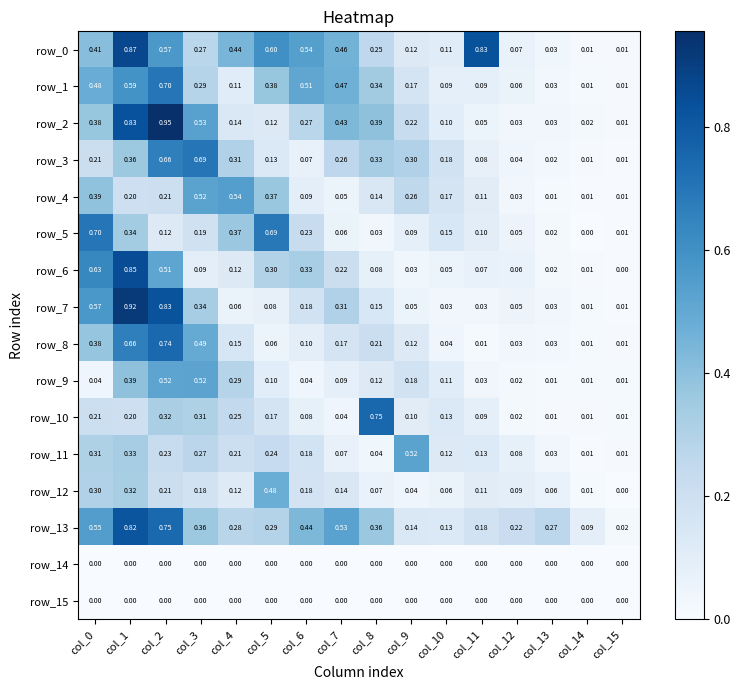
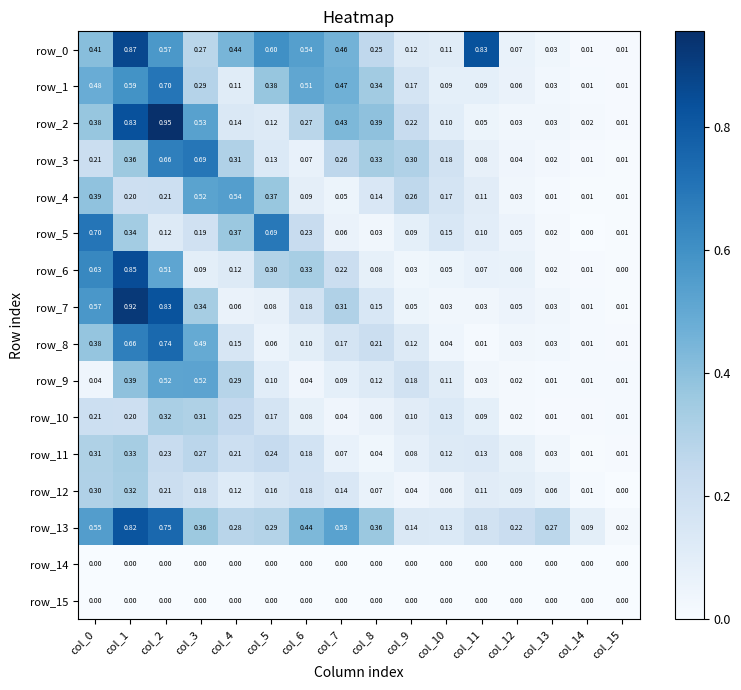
row_10, col_8: 0.75 -> 0.06
row_11, col_9: 0.52 -> 0.08
row_12, col_5: 0.48 -> 0.16
